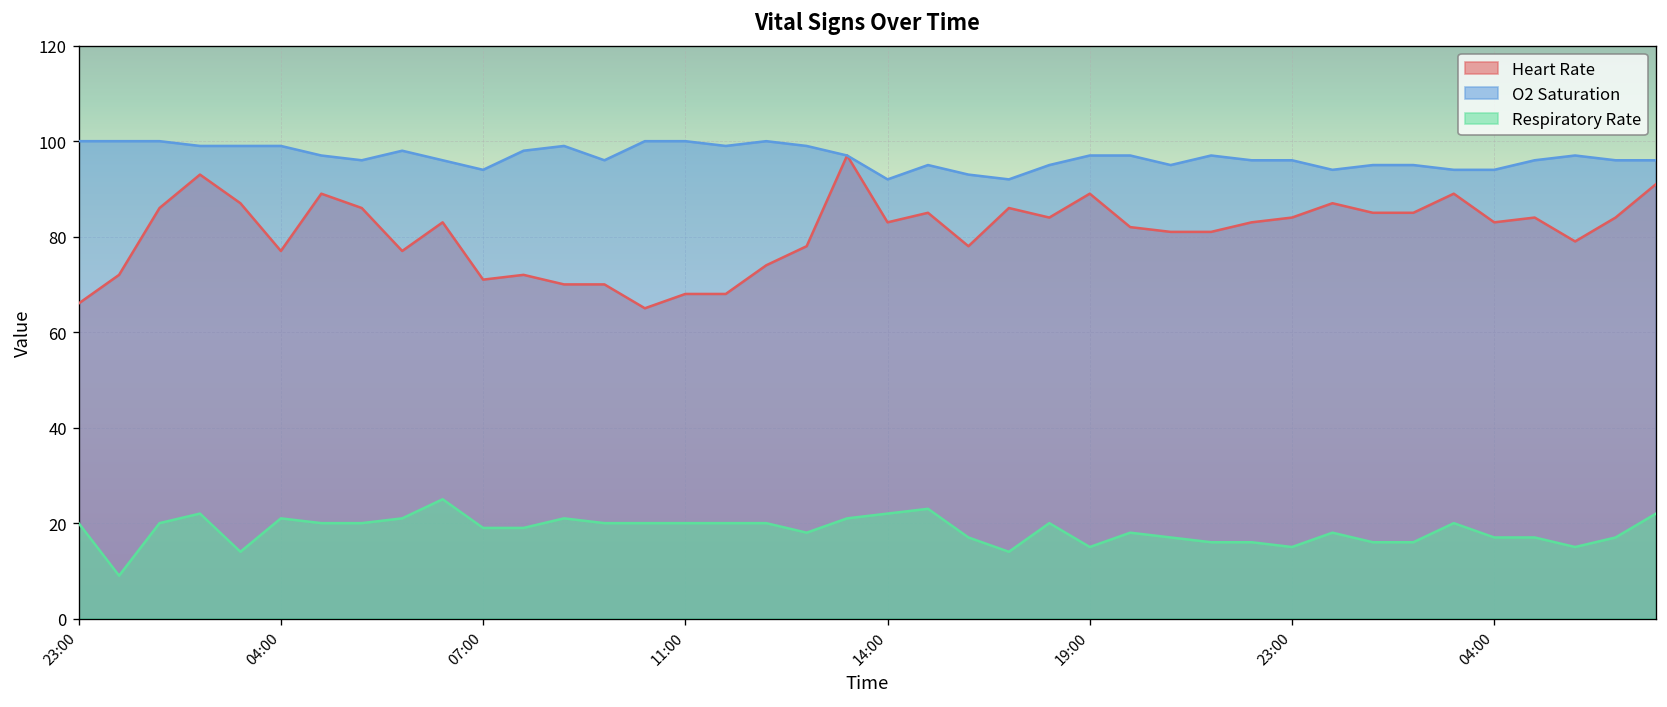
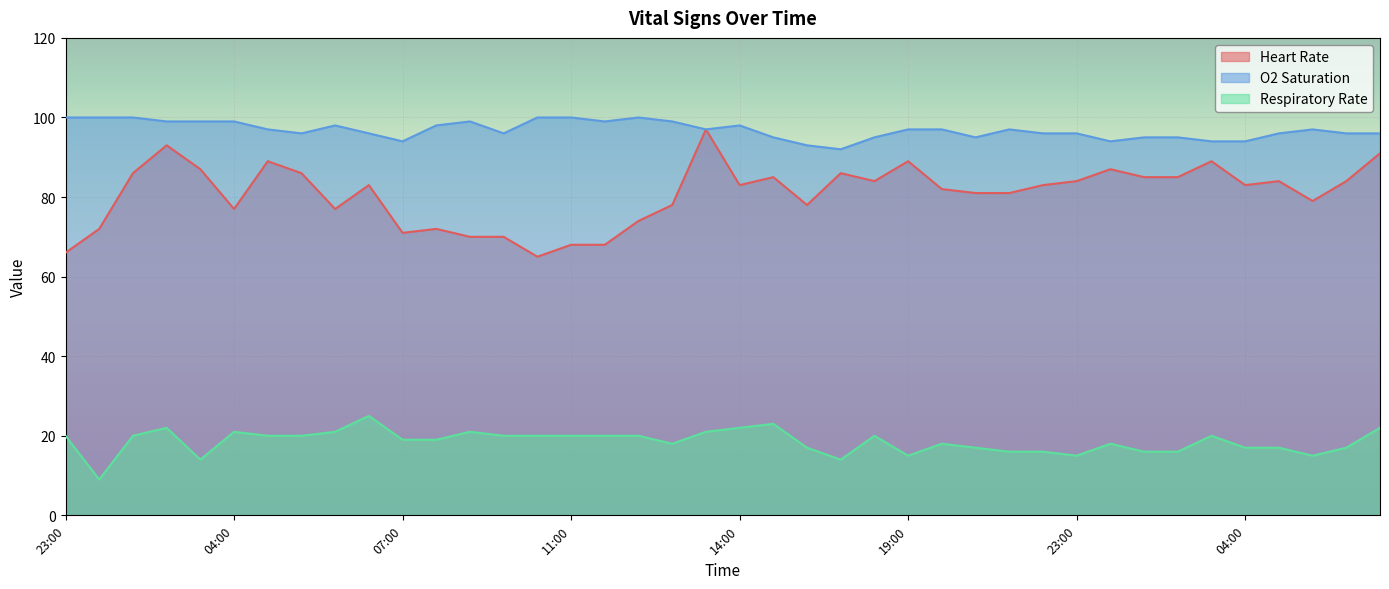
O2 Saturation, 14:00: 92 -> 98
